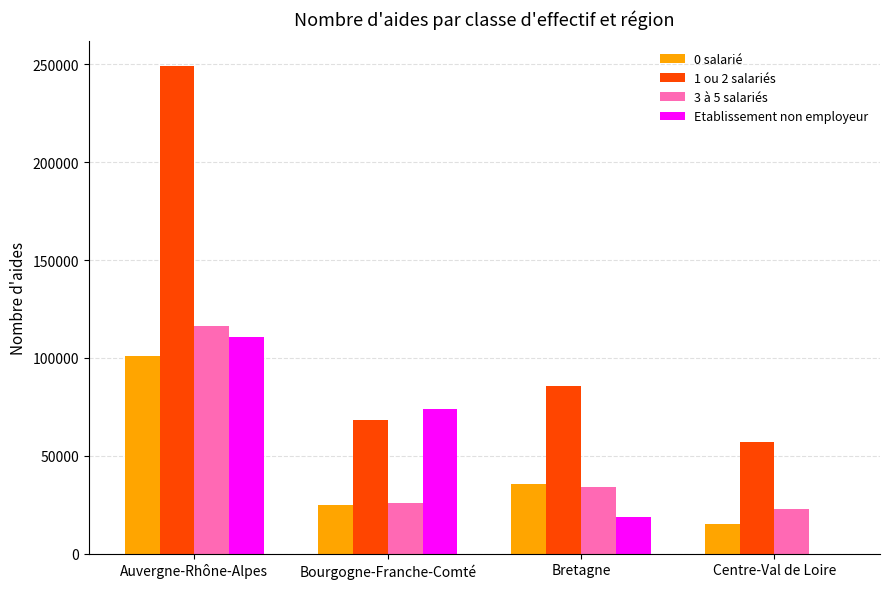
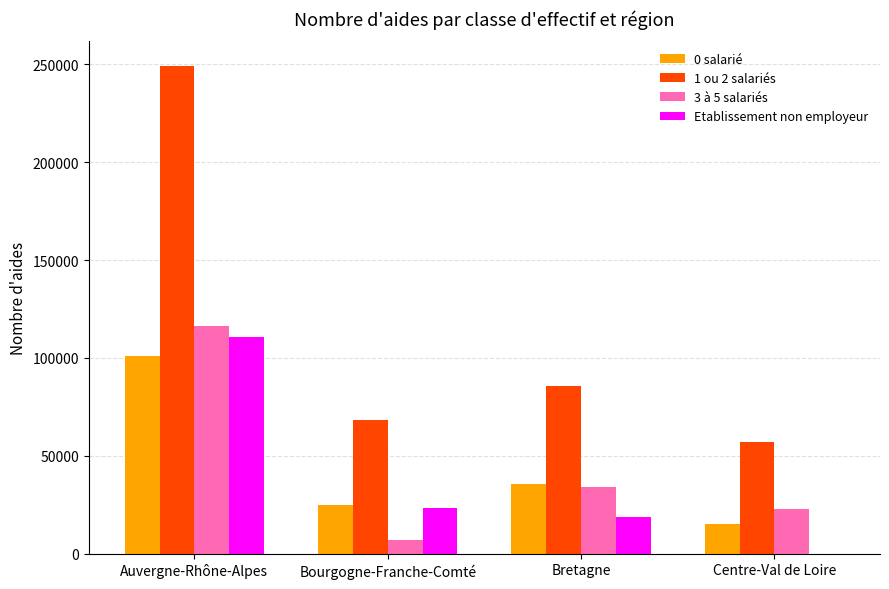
3 à 5 salariés, Bourgogne-Franche-Comté: 26000 -> 7000
Etablissement non employeur, Bourgogne-Franche-Comté: 74000 -> 24000
